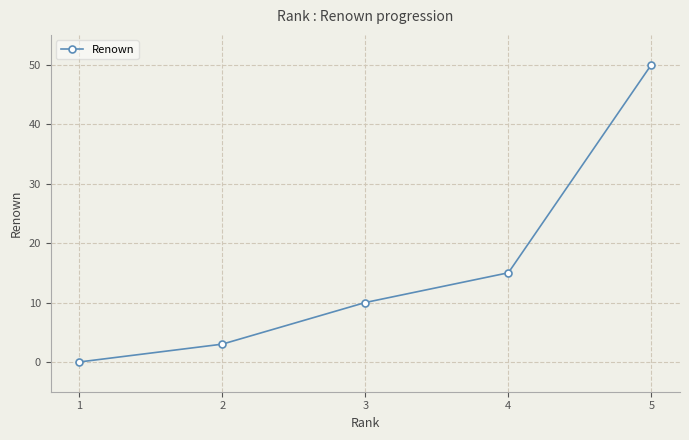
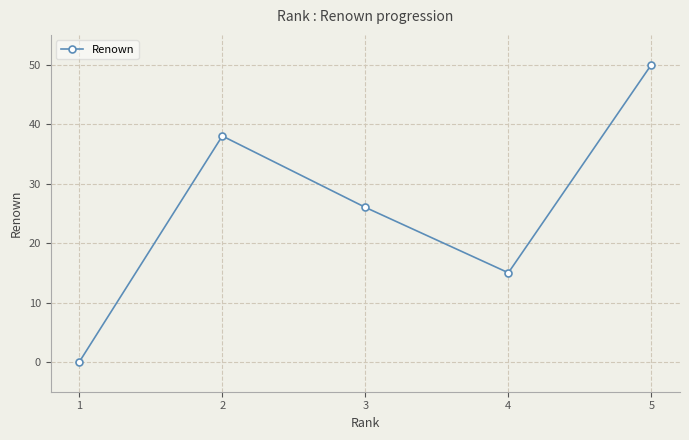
2: 3 -> 38
3: 10 -> 26
